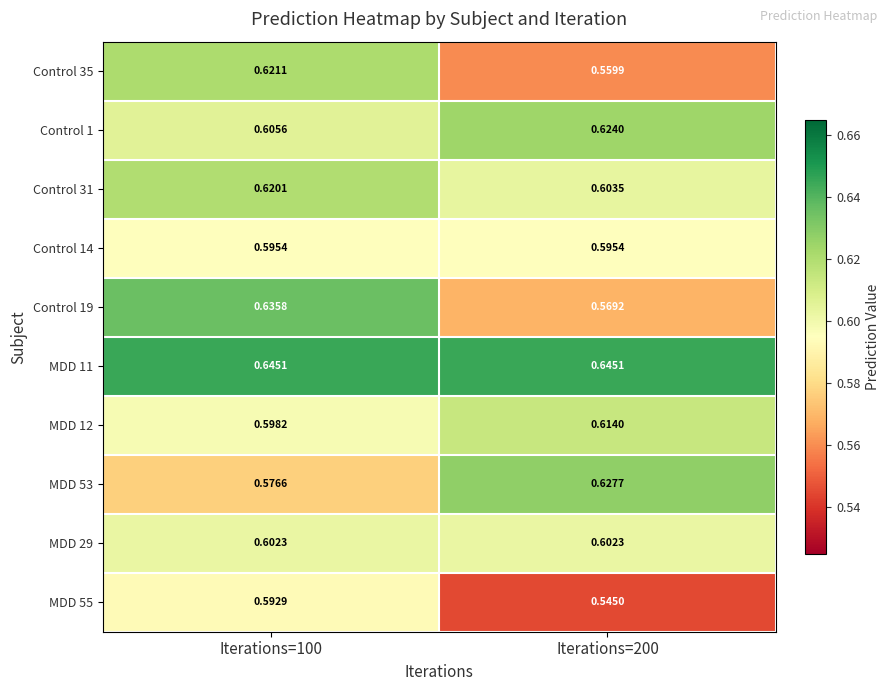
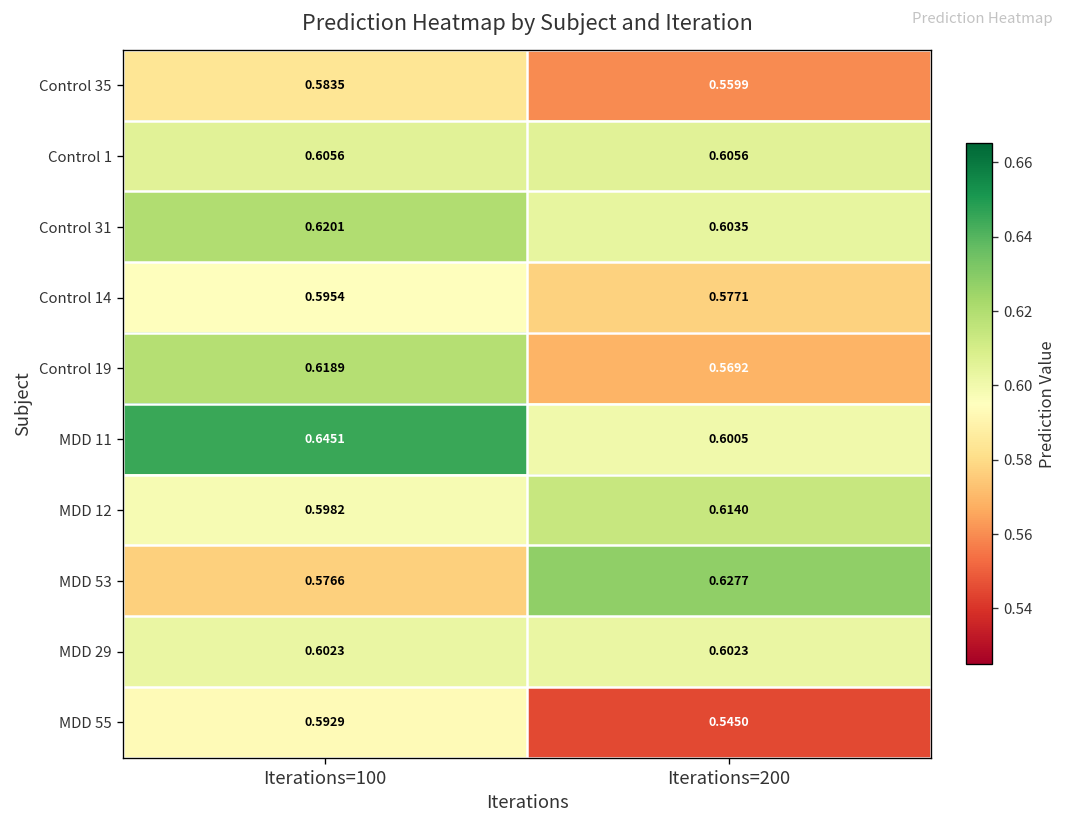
Control 35, Iterations=100: 0.6211 -> 0.5835
Control 1, Iterations=200: 0.6240 -> 0.6056
Control 14, Iterations=200: 0.5954 -> 0.5771
Control 19, Iterations=100: 0.6358 -> 0.6189
MDD 11, Iterations=200: 0.6451 -> 0.6005
